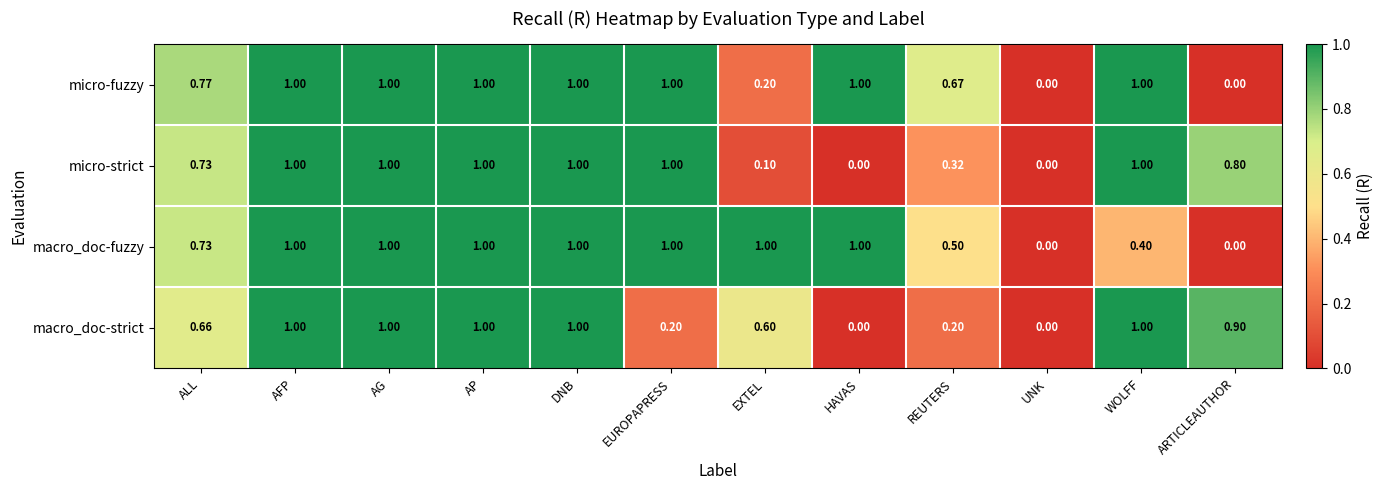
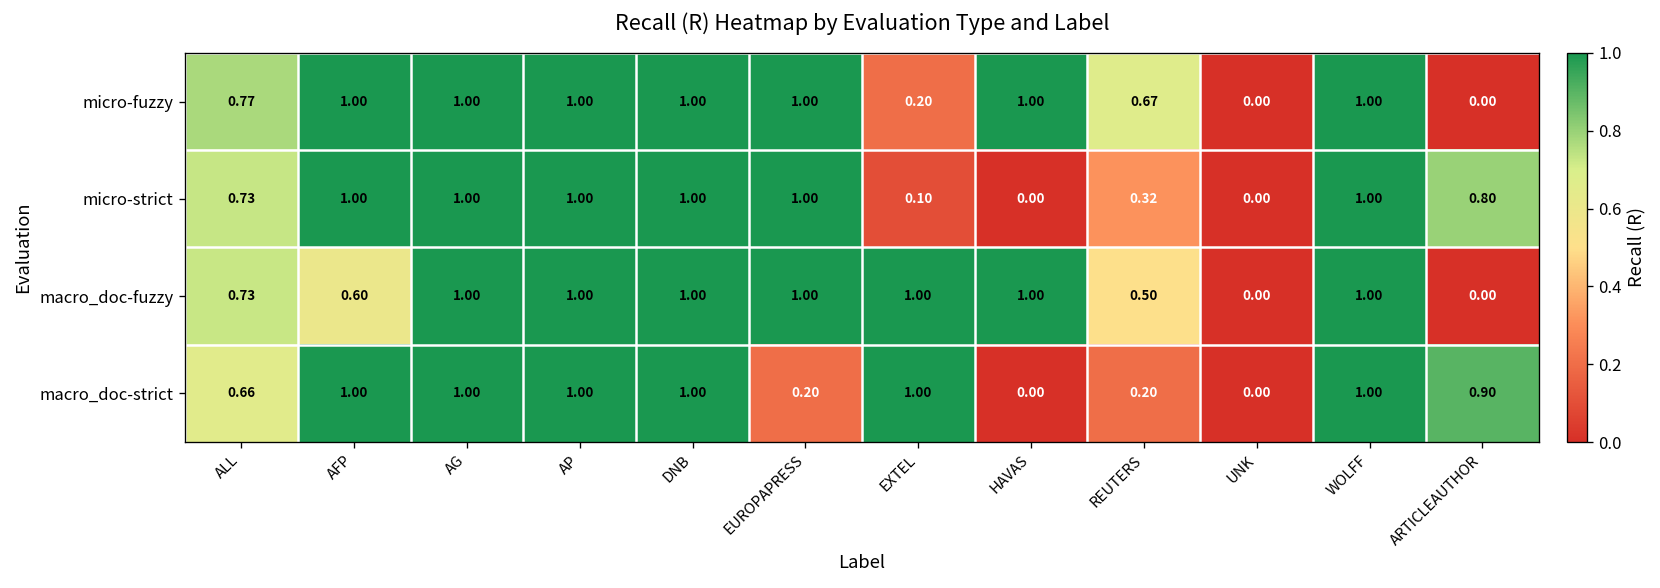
macro_doc-fuzzy, AFP: 1.00 -> 0.60
macro_doc-fuzzy, WOLFF: 0.40 -> 1.00
macro_doc-strict, EXTEL: 0.60 -> 1.00
